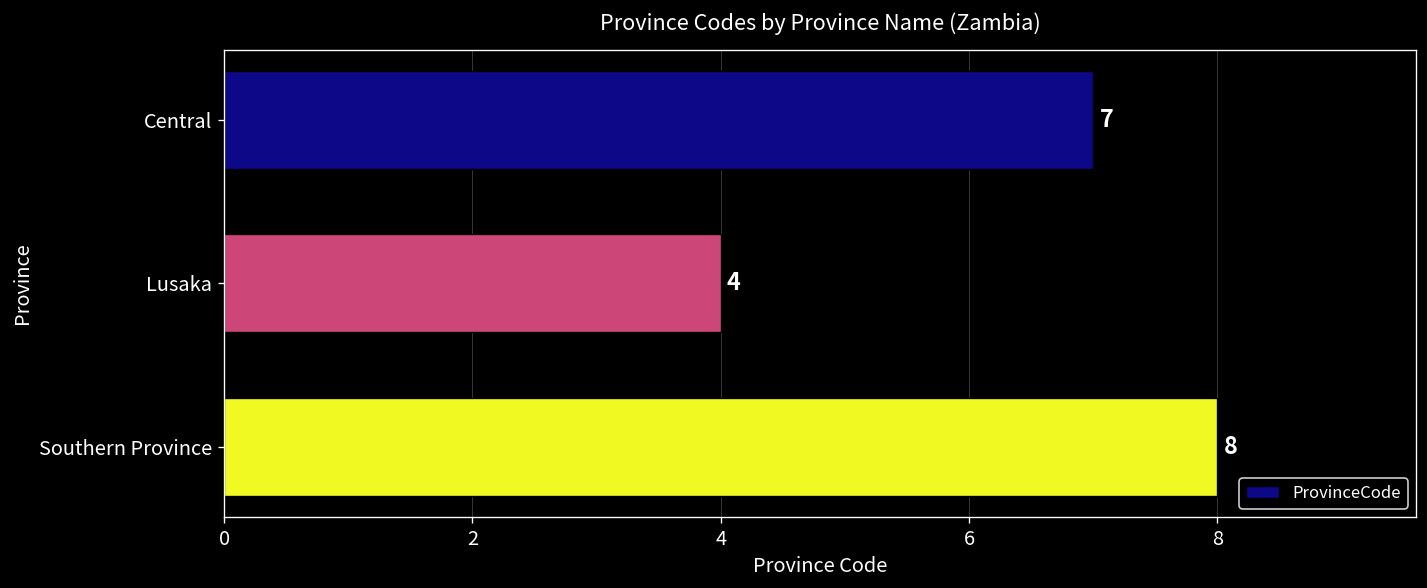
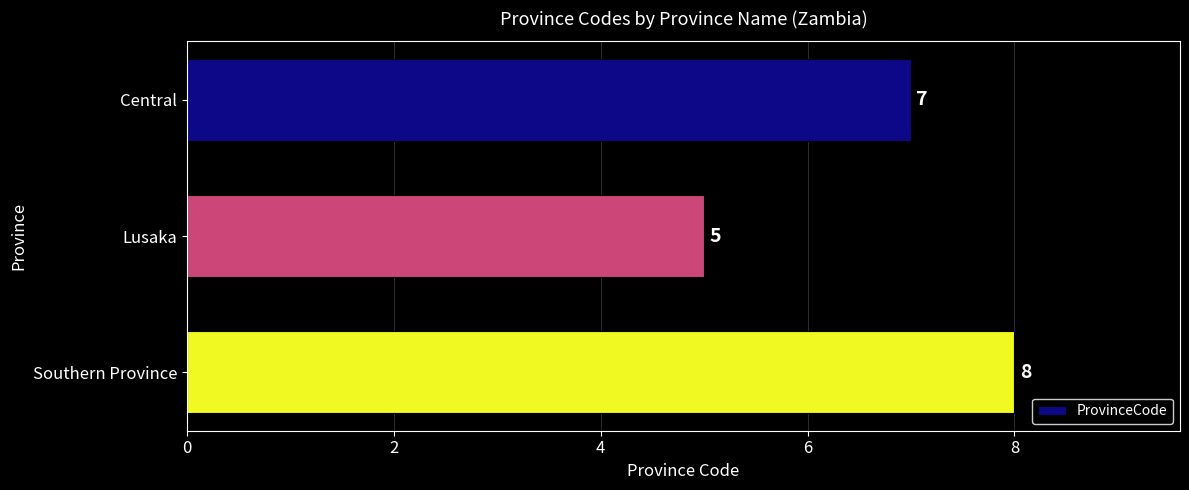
Lusaka: 4 -> 5
